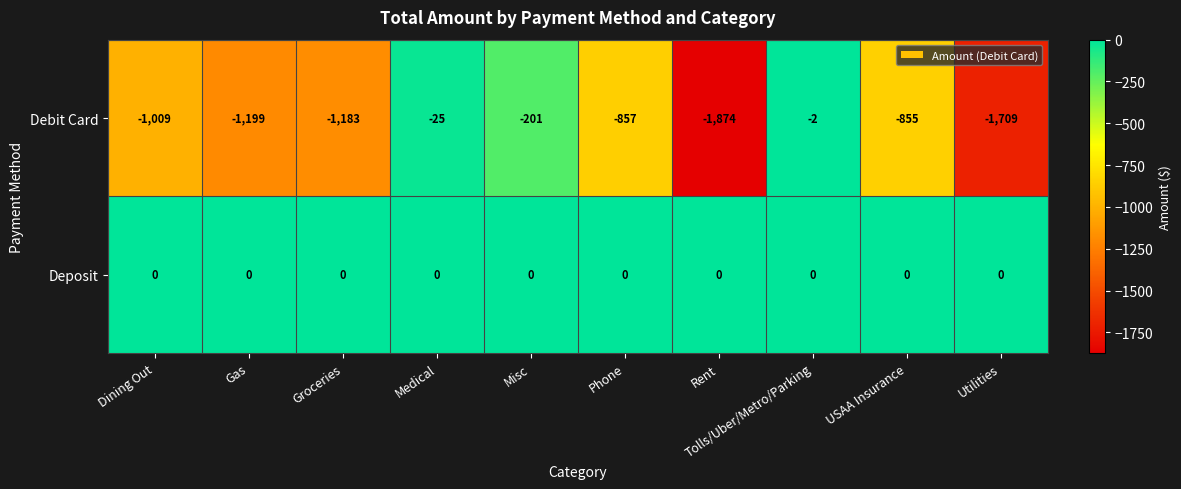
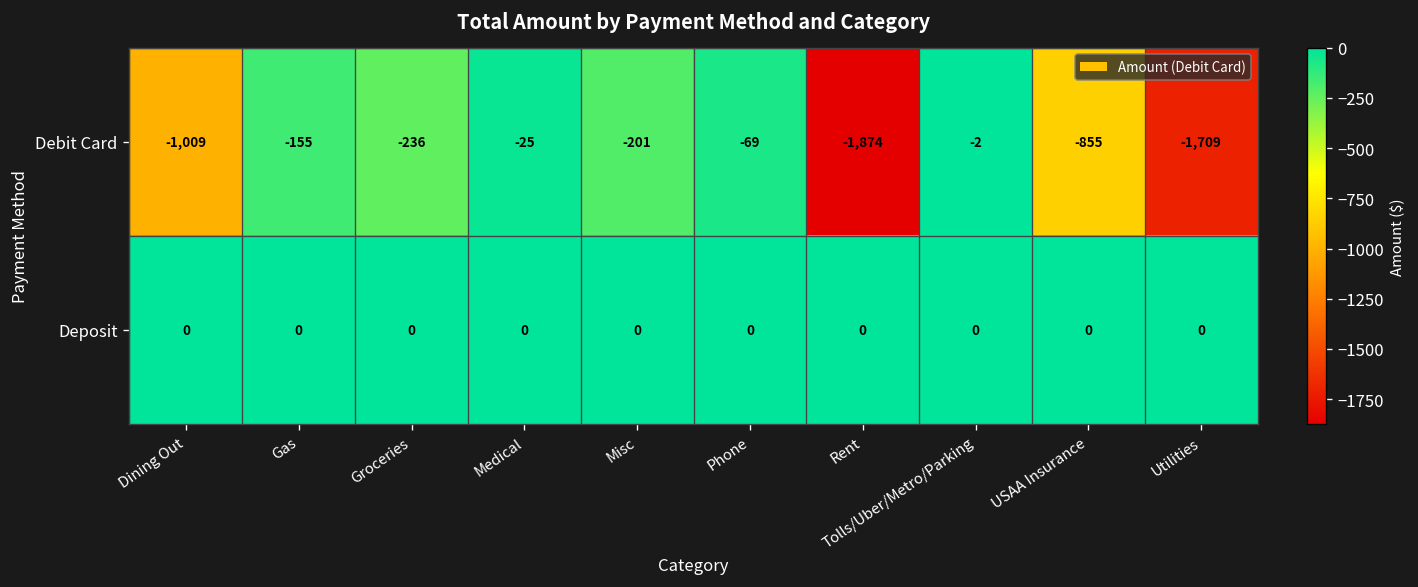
Debit Card, Gas: -1,199 -> -155
Debit Card, Groceries: -1,183 -> -236
Debit Card, Phone: -857 -> -69
